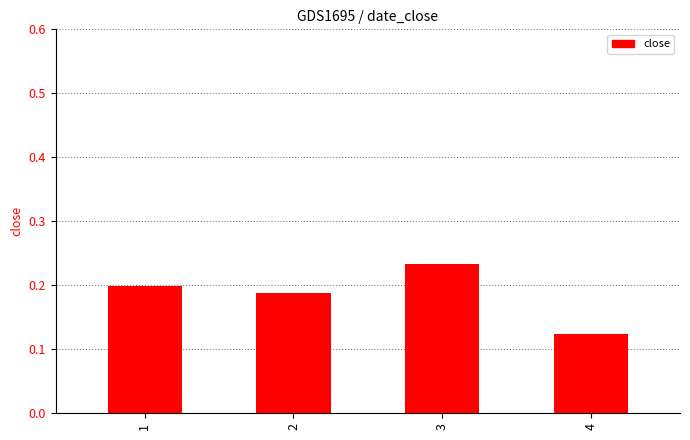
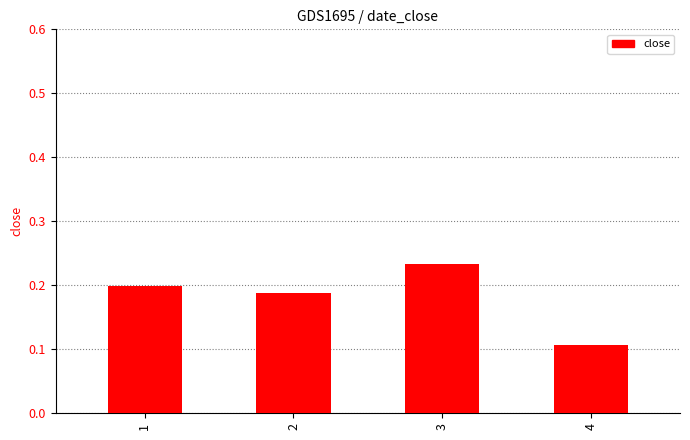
4: 0.12 -> 0.11
